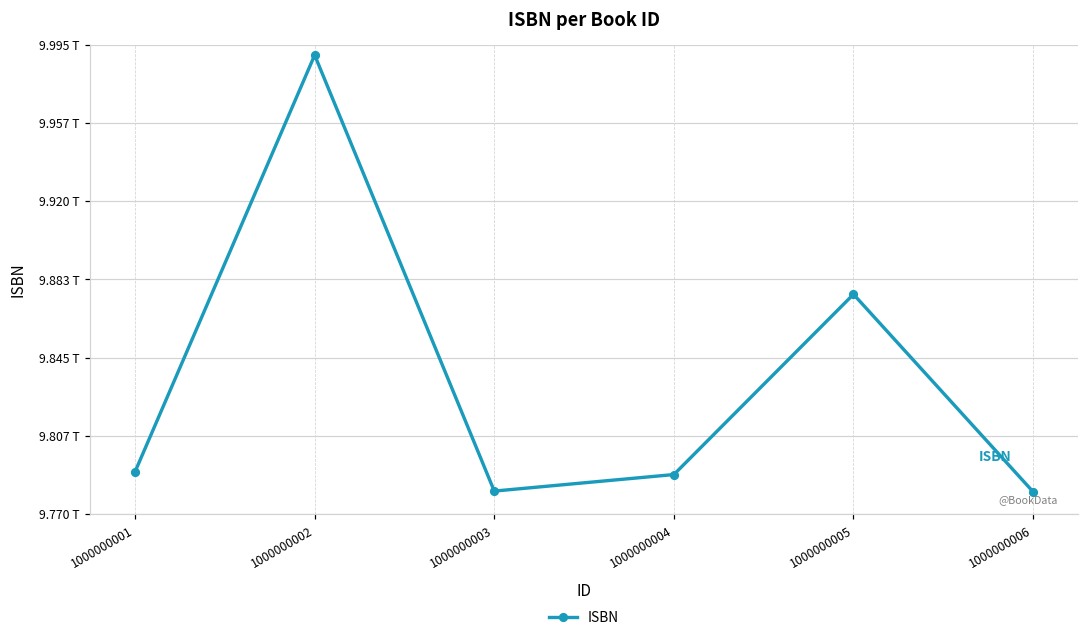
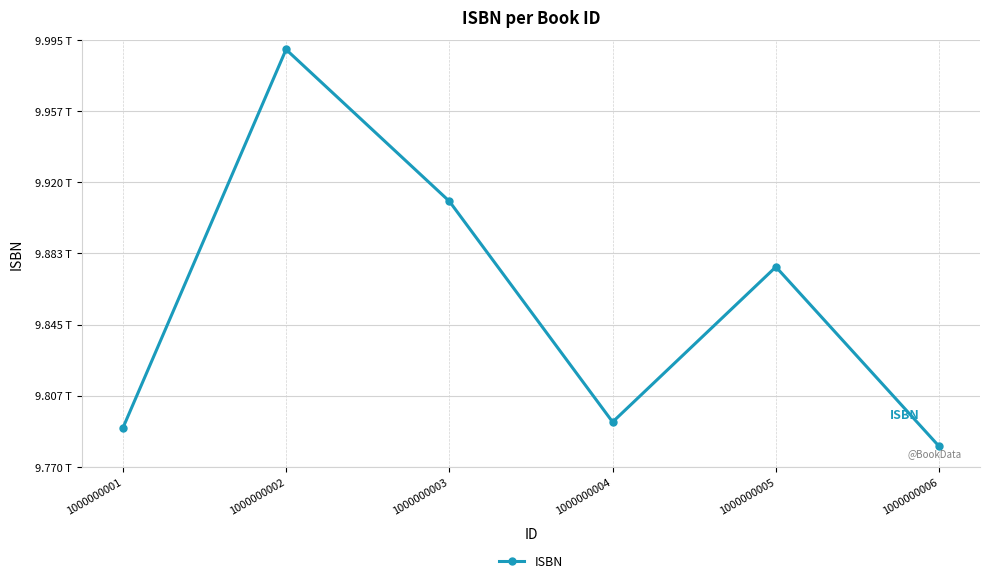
1000000003: 9.781 T -> 9.910 T
1000000004: 9.789 T -> 9.794 T
